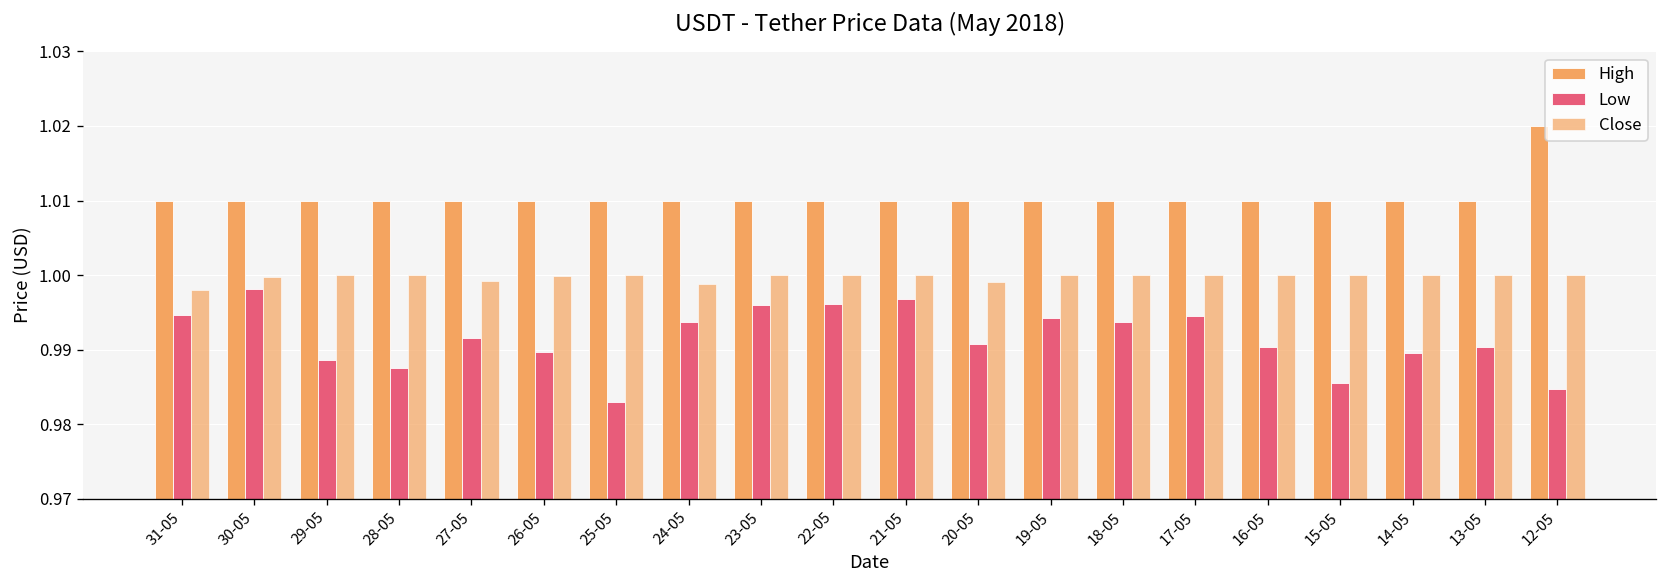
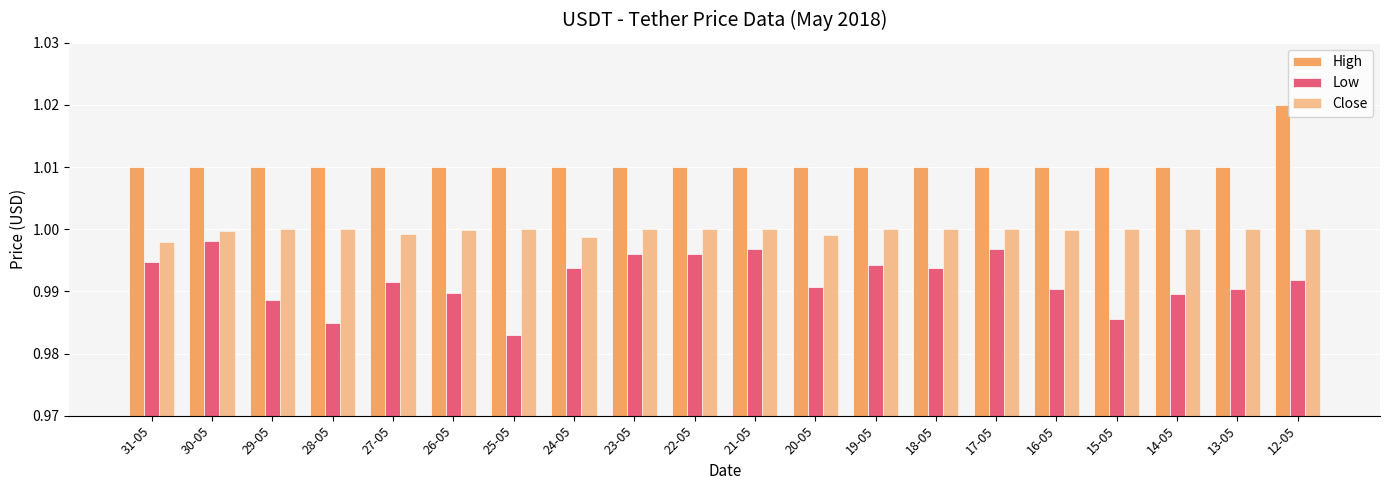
Low, 28-05: 0.987 -> 0.985
Low, 17-05: 0.995 -> 0.997
Low, 12-05: 0.985 -> 0.992
